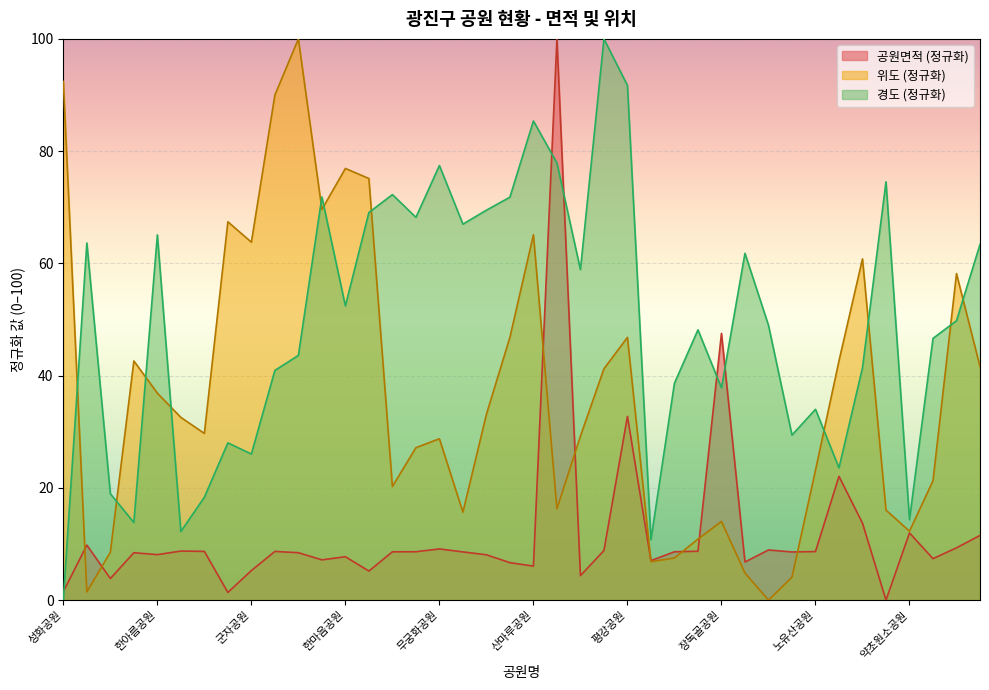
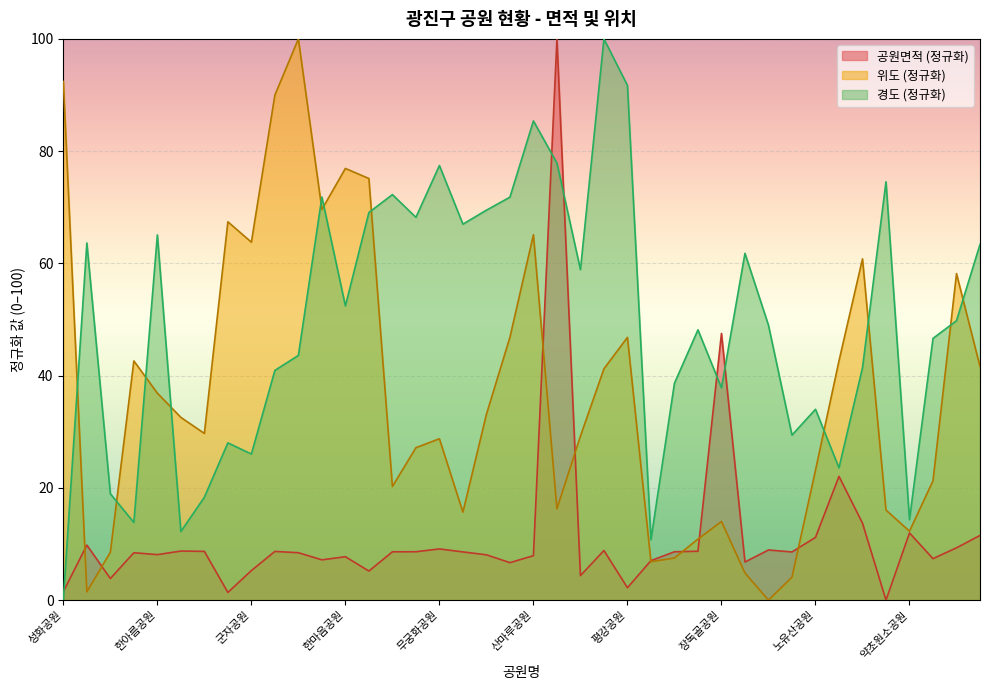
공원면적 (정규화), 산마루공원: 6 -> 8
공원면적 (정규화), 평강공원: 33 -> 2
공원면적 (정규화), 노유산공원: 9 -> 11
